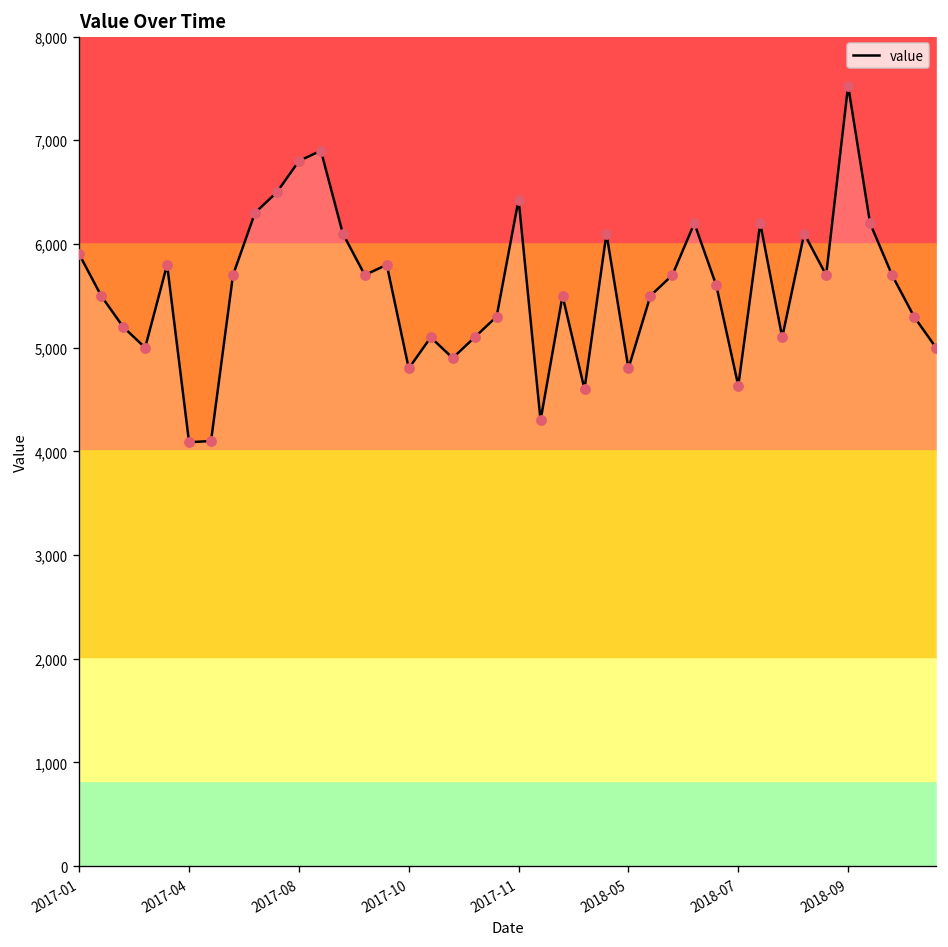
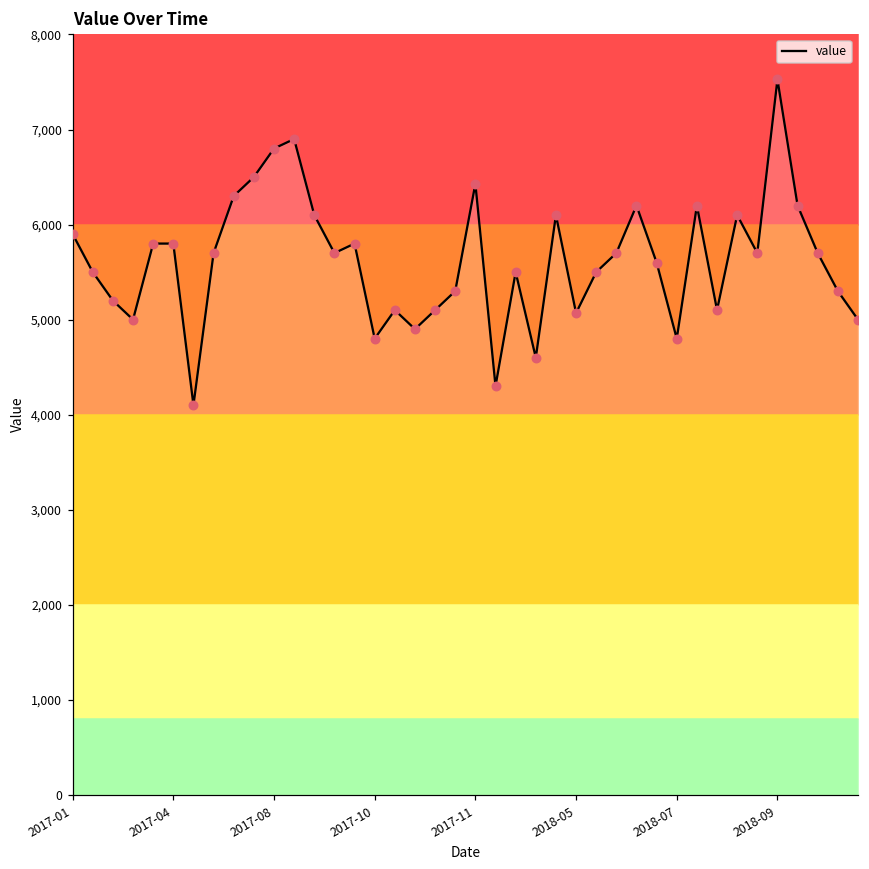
value, 2017-04: 4,100 -> 5,800
value, 2018-05: 4,800 -> 5,100
value, 2018-07: 4,600 -> 4,800
